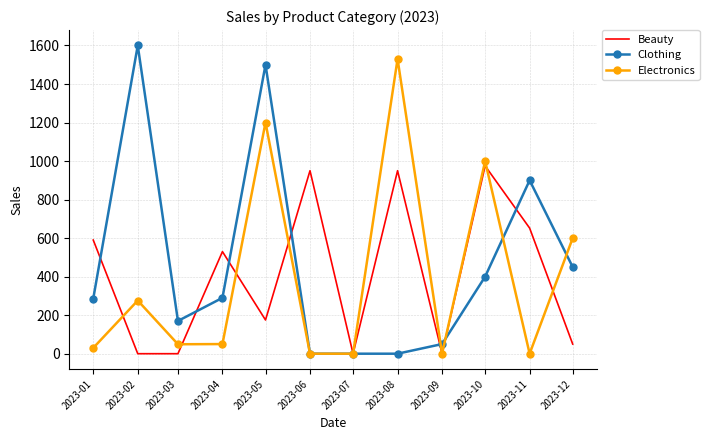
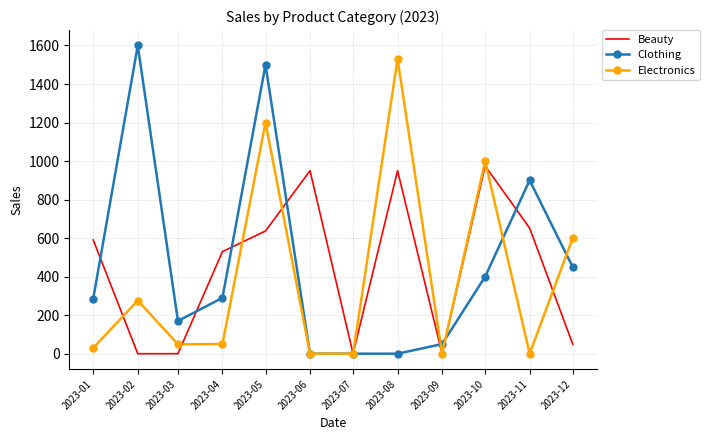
Beauty, 2023-05: 180 -> 640
